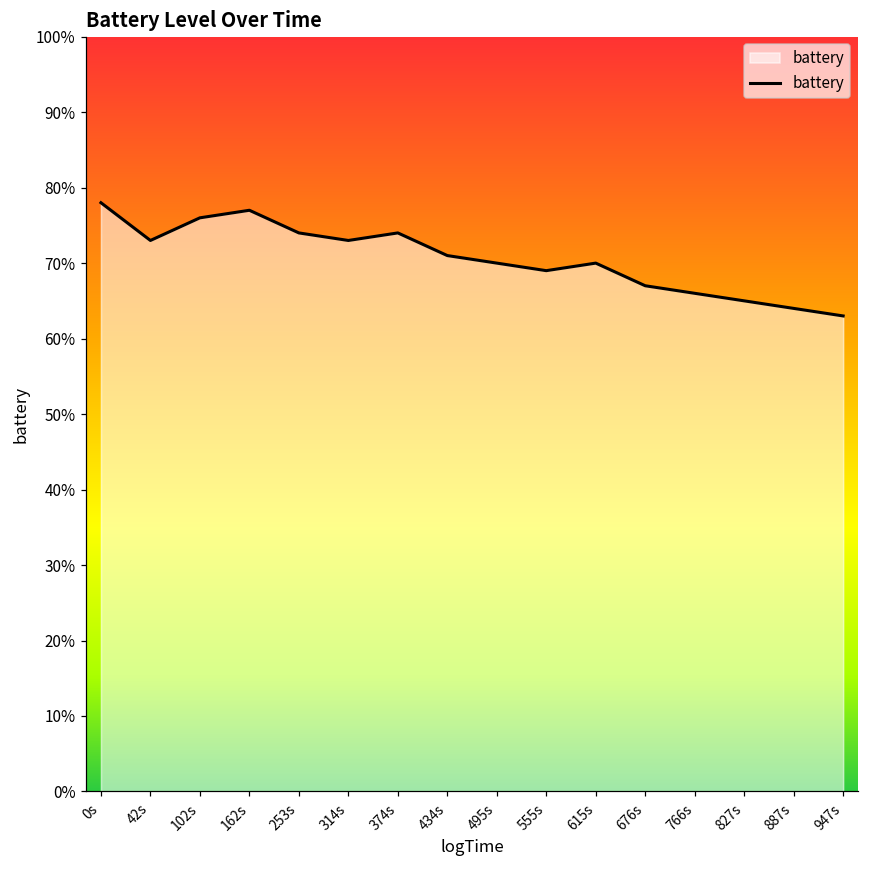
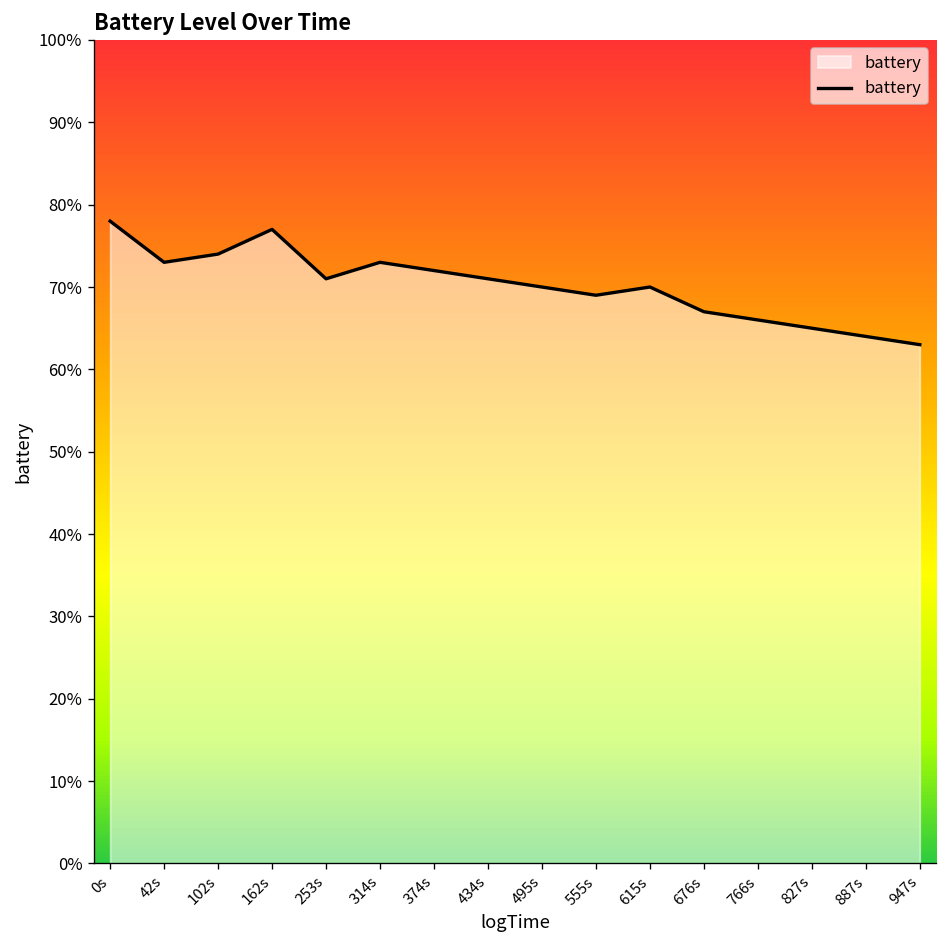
102s: 76% -> 74%
253s: 74% -> 71%
374s: 74% -> 72%
